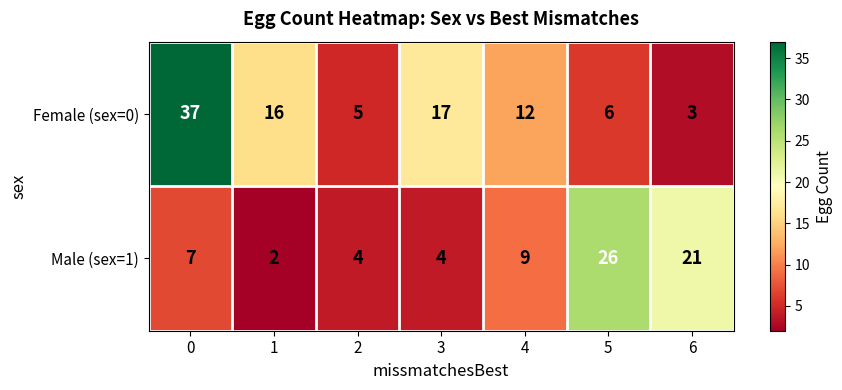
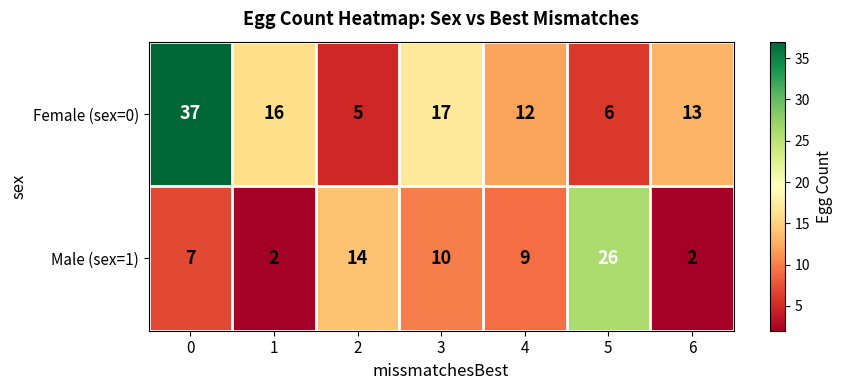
Female (sex=0), 6: 3 -> 13
Male (sex=1), 2: 4 -> 14
Male (sex=1), 3: 4 -> 10
Male (sex=1), 6: 21 -> 2
